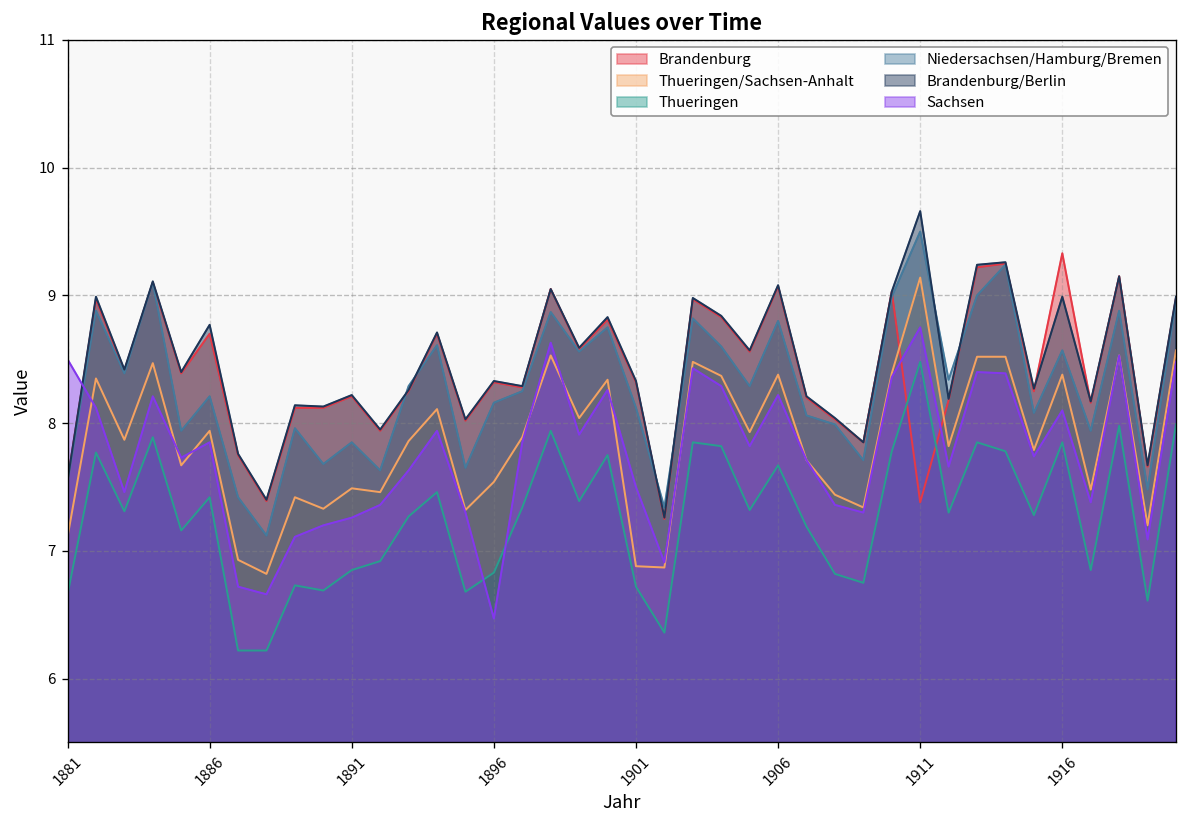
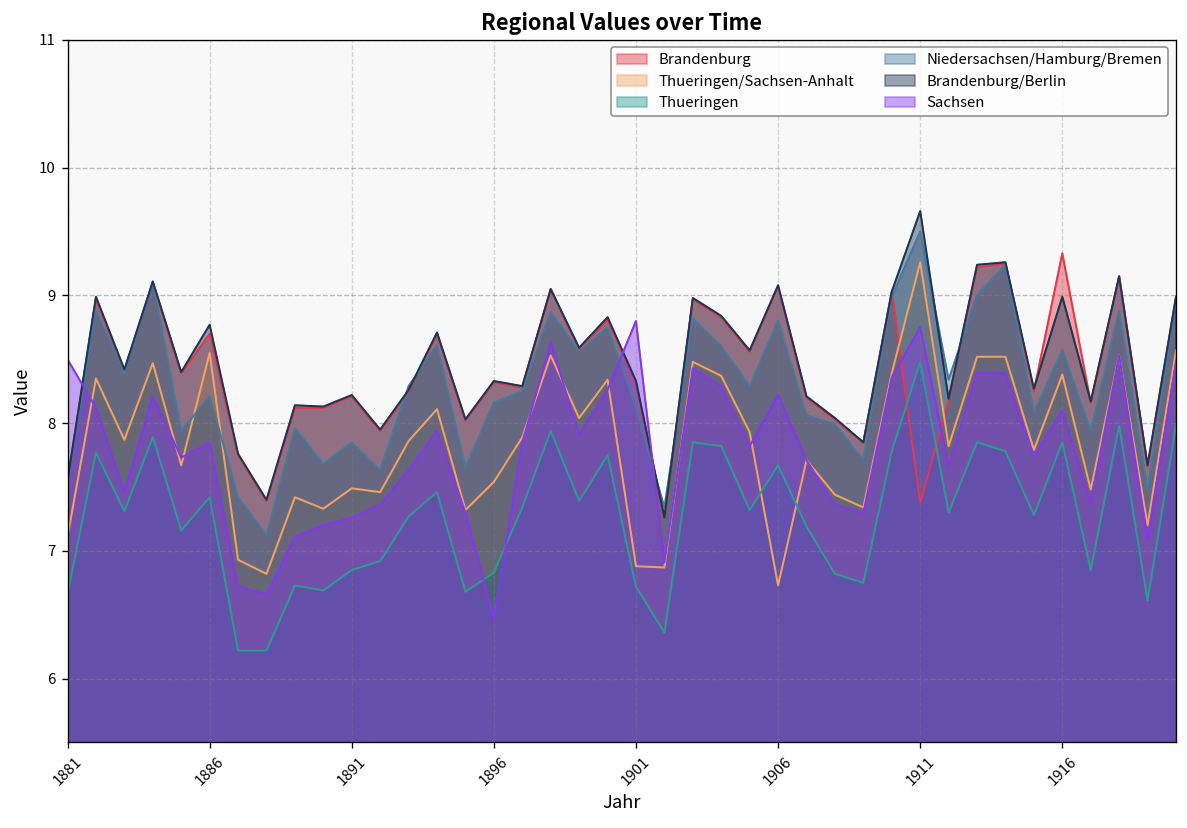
Thueringen/Sachsen-Anhalt, 1886: 7.94 -> 8.55
Sachsen, 1901: 7.5 -> 8.8
Thueringen/Sachsen-Anhalt, 1906: 8.38 -> 6.73
Thueringen/Sachsen-Anhalt, 1911: 9.14 -> 9.26
